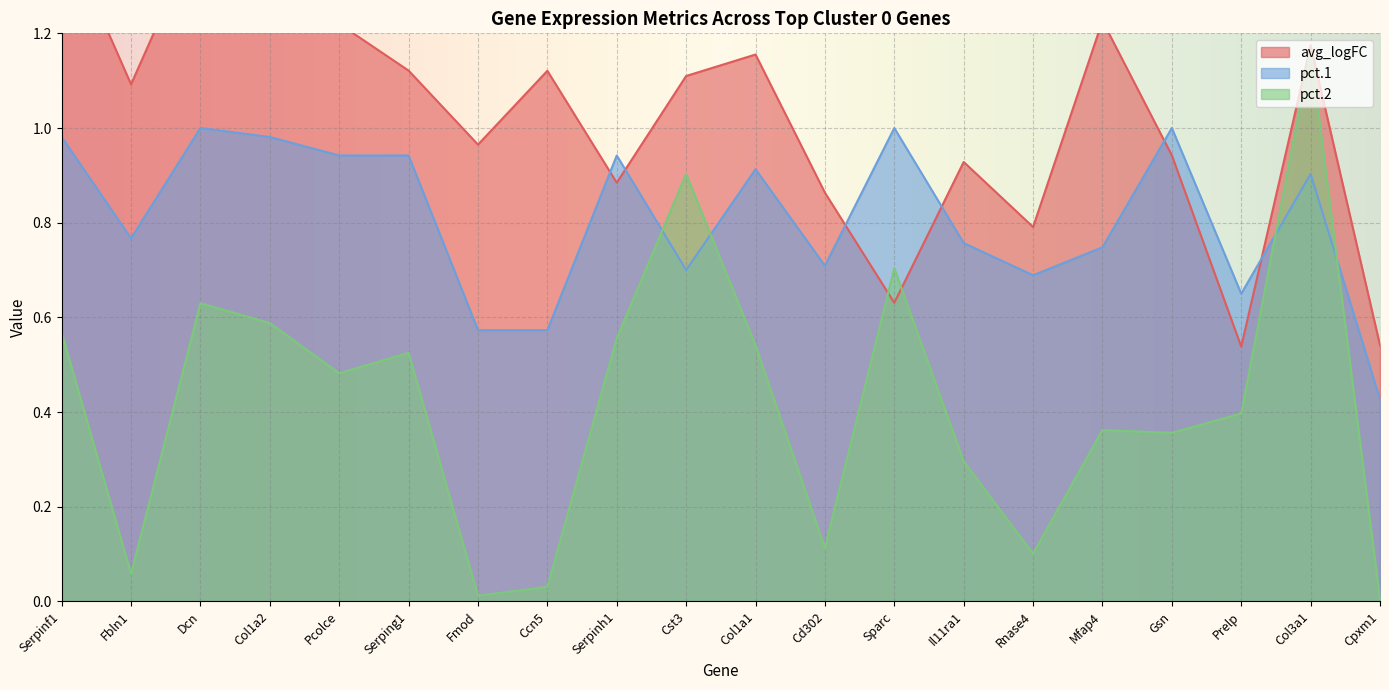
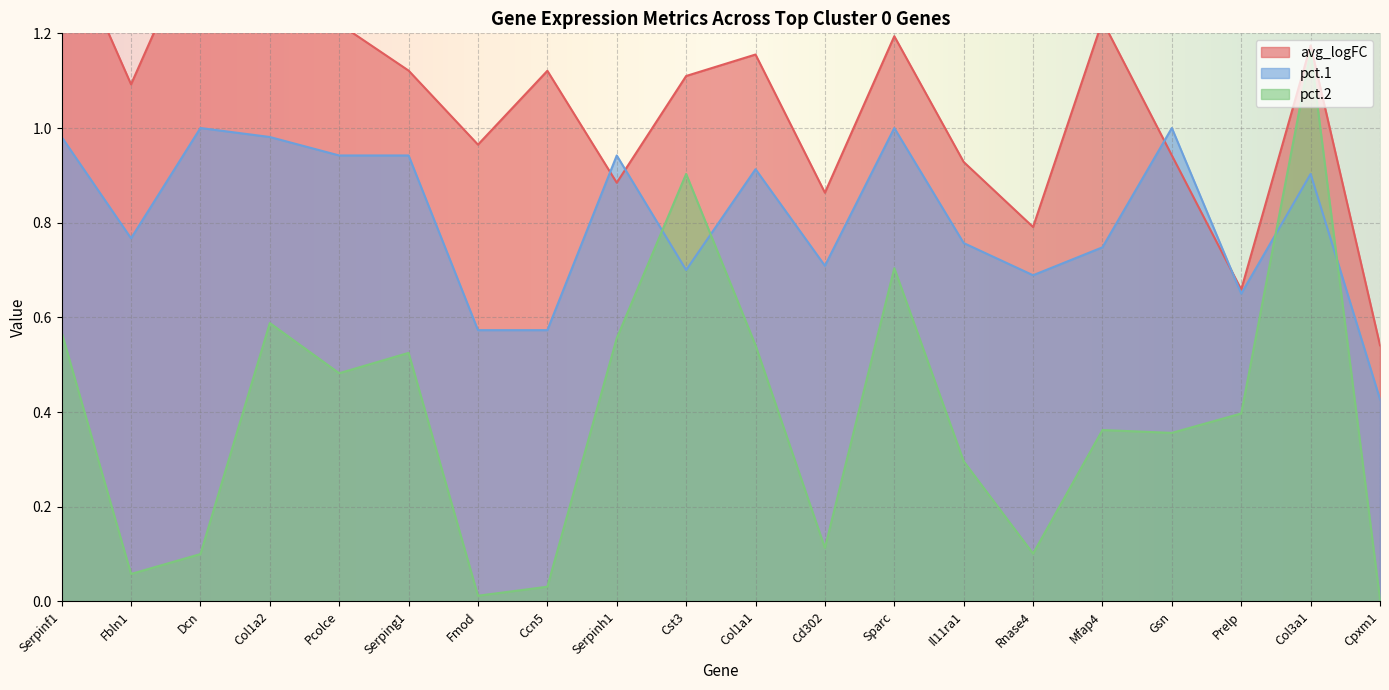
pct.2, Dcn: 0.63 -> 0.10
avg_logFC, Sparc: 0.63 -> 1.19
avg_logFC, Prelp: 0.54 -> 0.66
